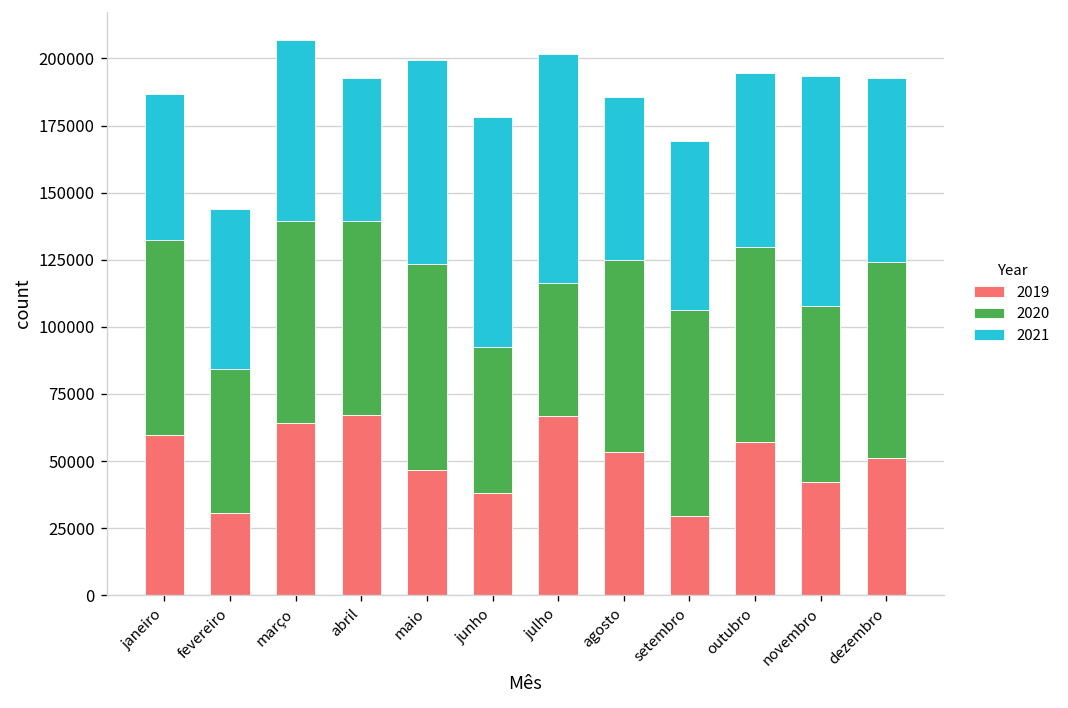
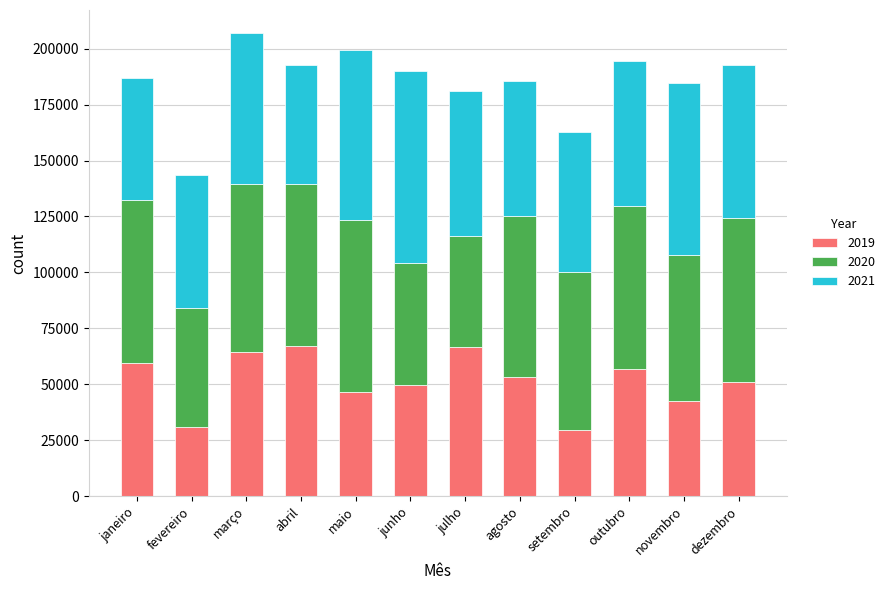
2019, junho: 38000 -> 50000
2021, julho: 85000 -> 65000
2020, setembro: 77000 -> 71000
2021, novembro: 86000 -> 77000
